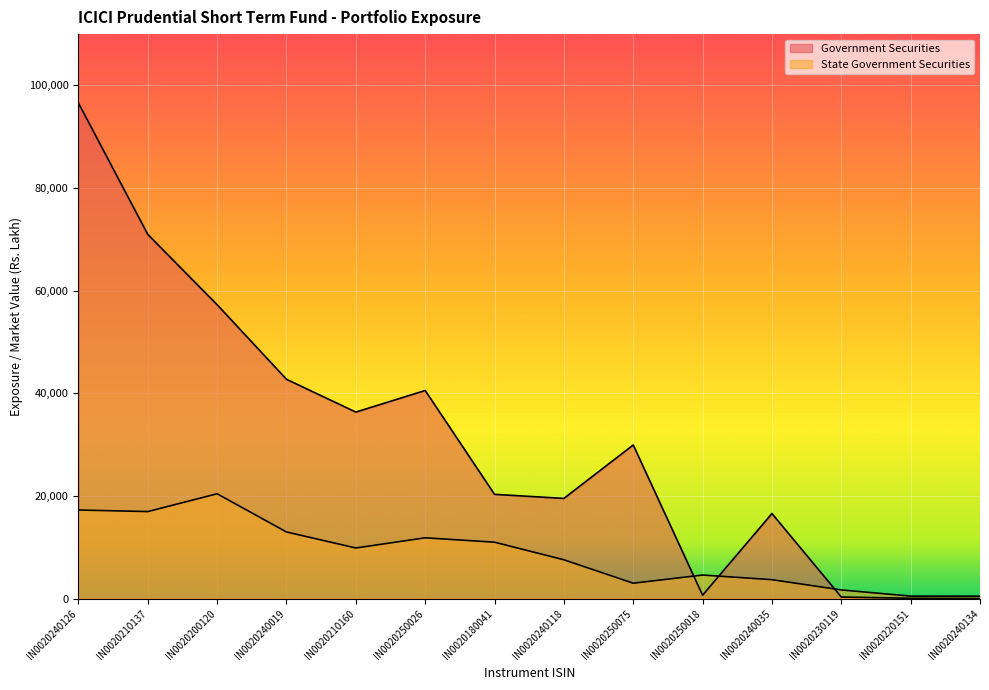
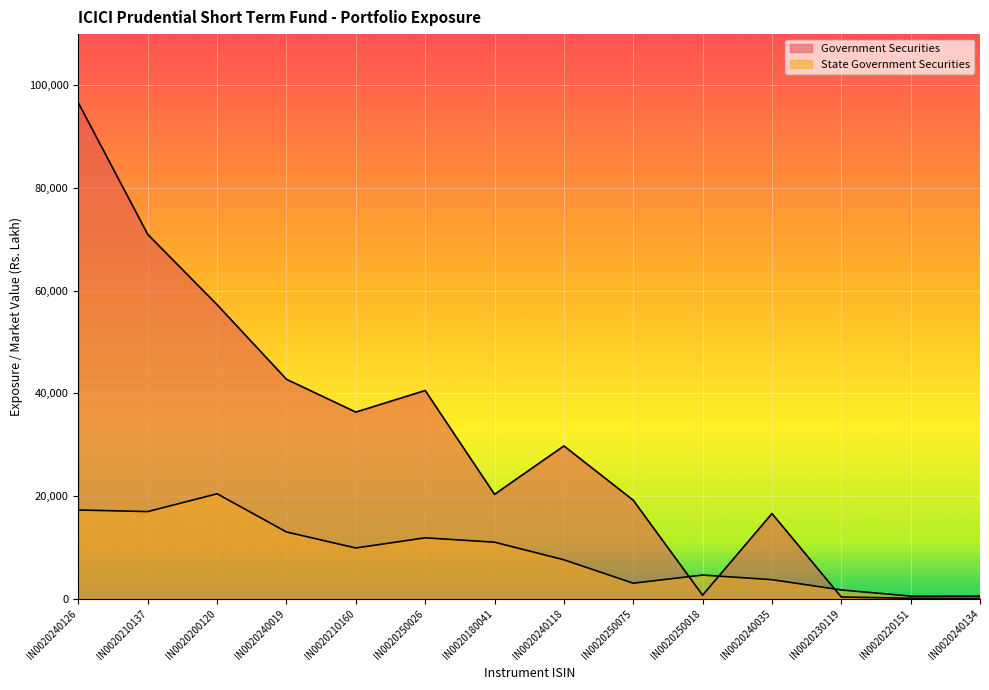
Government Securities, IN0020240118: 20,000 -> 30,000
Government Securities, IN0020250075: 30,000 -> 19,000
